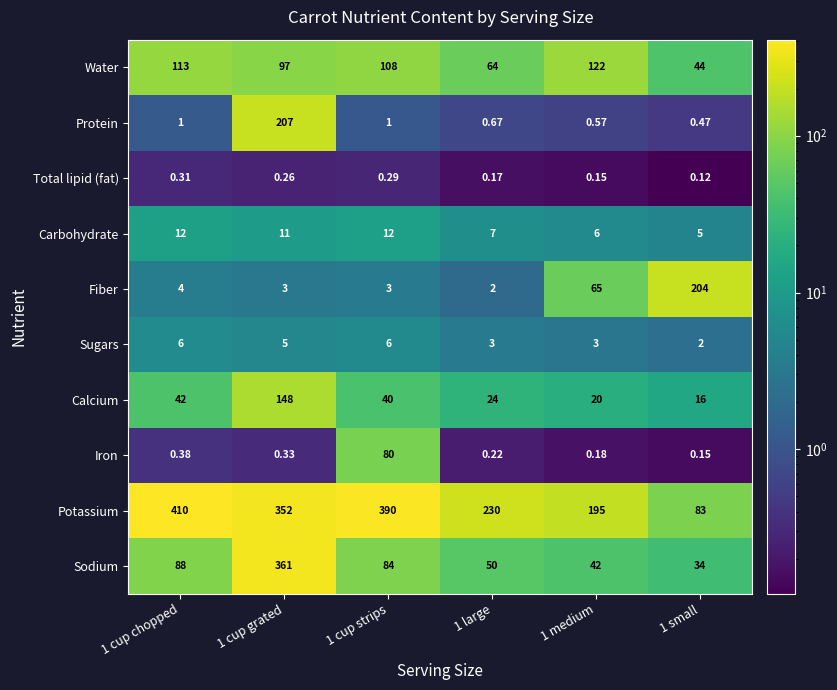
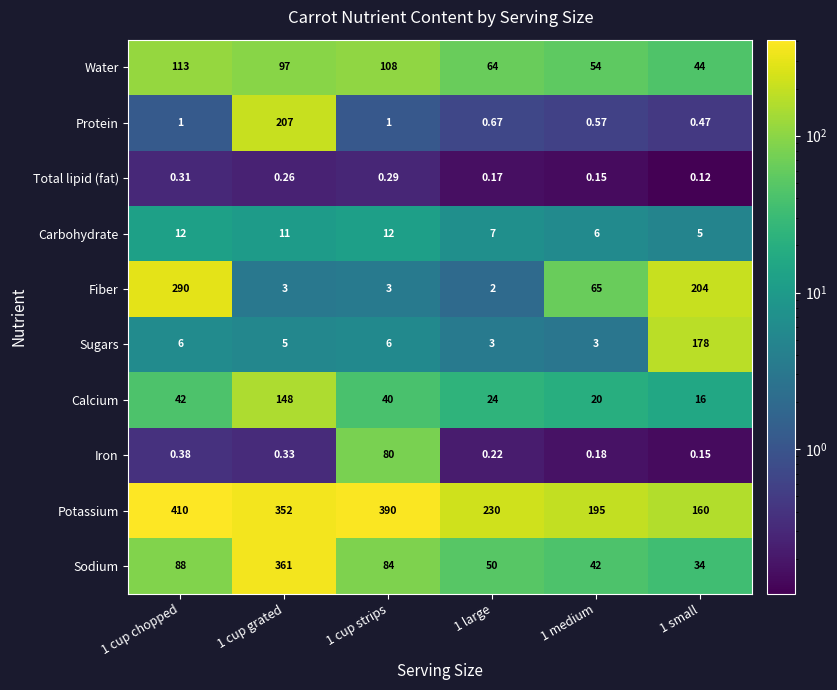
Water, 1 medium: 122 -> 54
Fiber, 1 cup chopped: 4 -> 290
Sugars, 1 small: 2 -> 178
Potassium, 1 small: 83 -> 160
